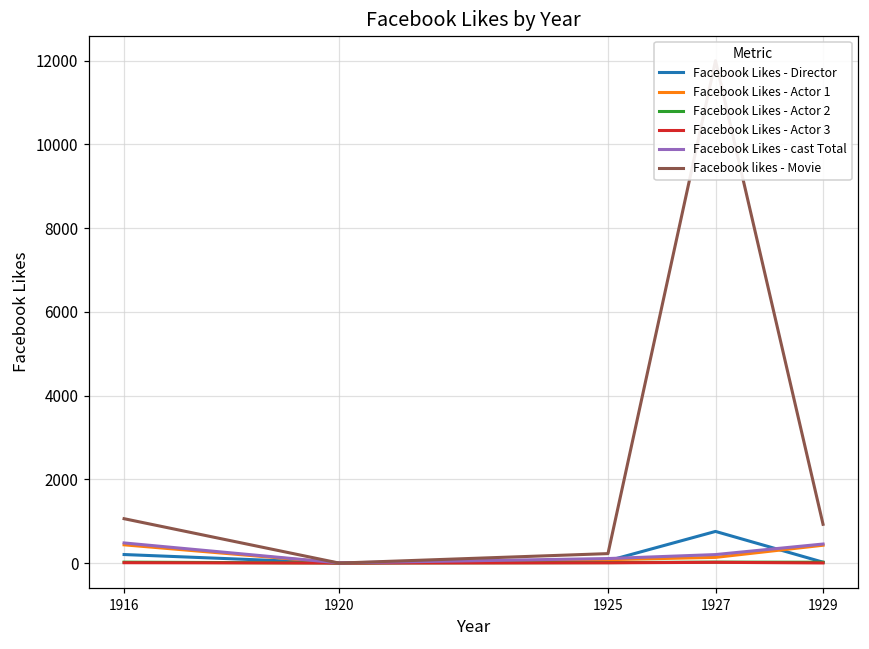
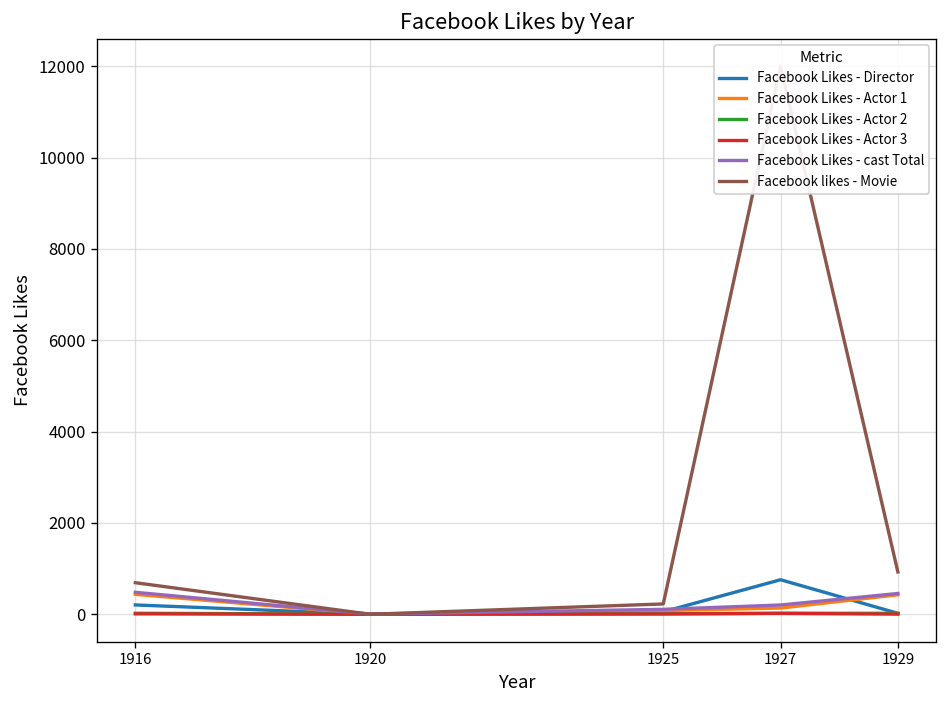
Facebook likes - Movie, 1916: 1100 -> 700
